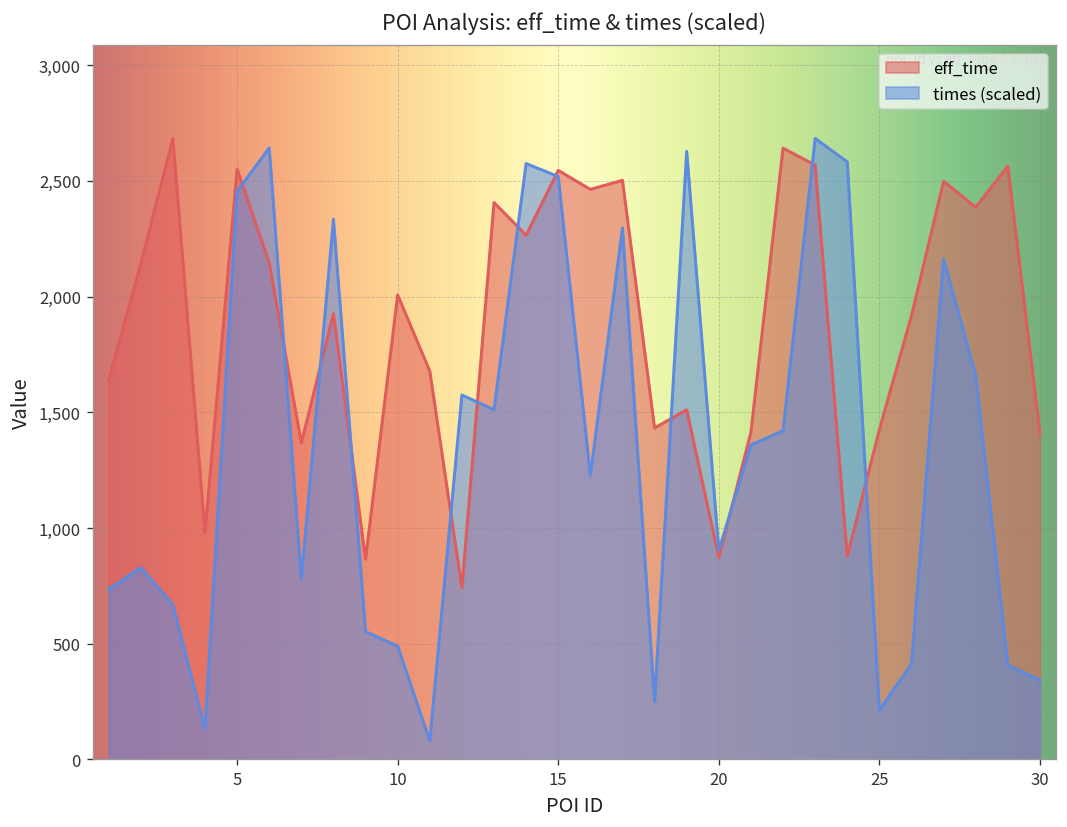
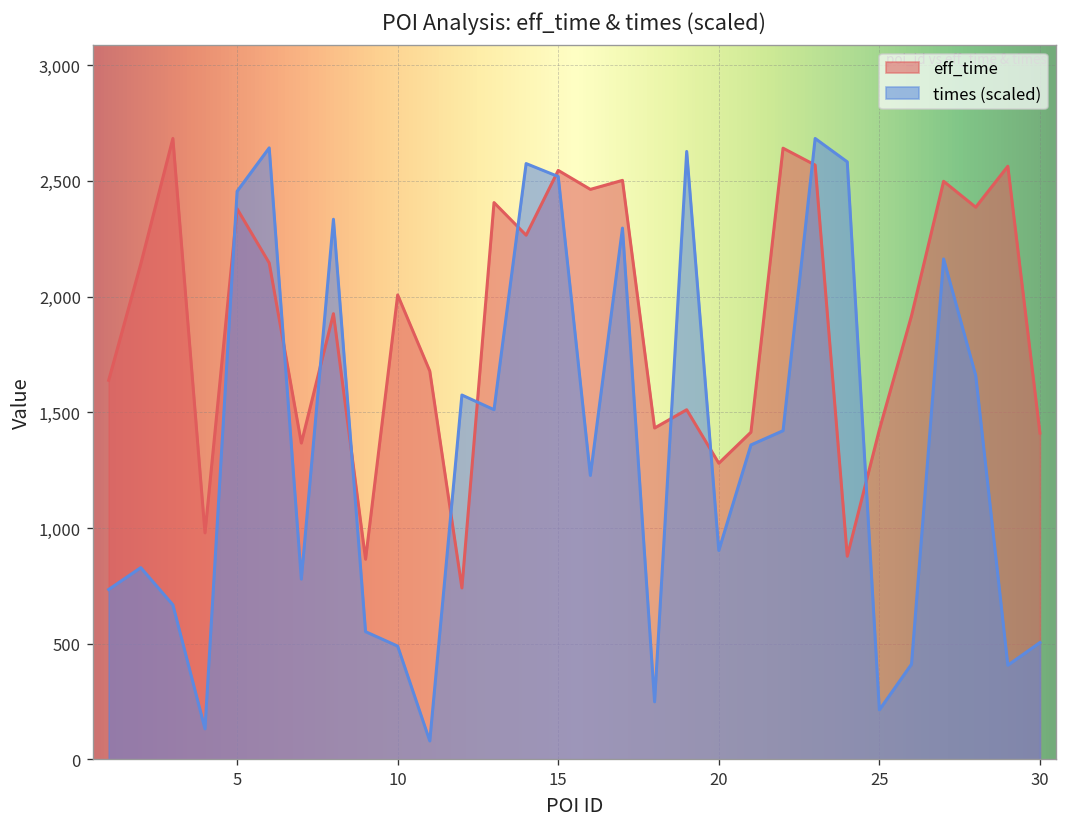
eff_time, 5: 2,550 -> 2,380
eff_time, 20: 870 -> 1,280
times (scaled), 30: 340 -> 510
